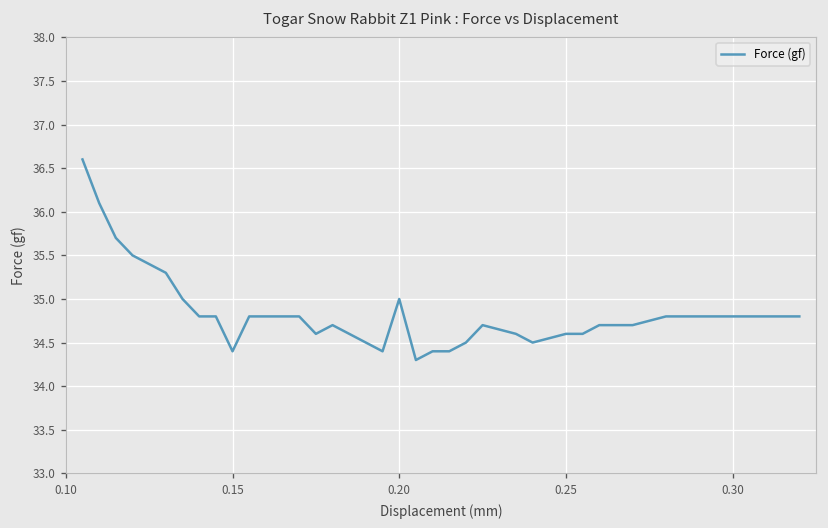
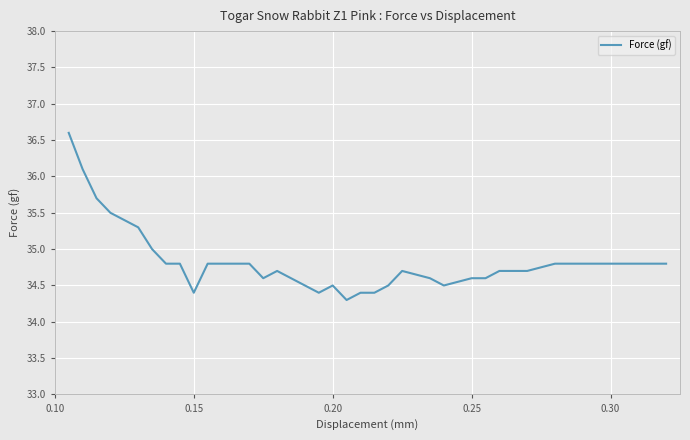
0.20: 35.0 -> 34.5
